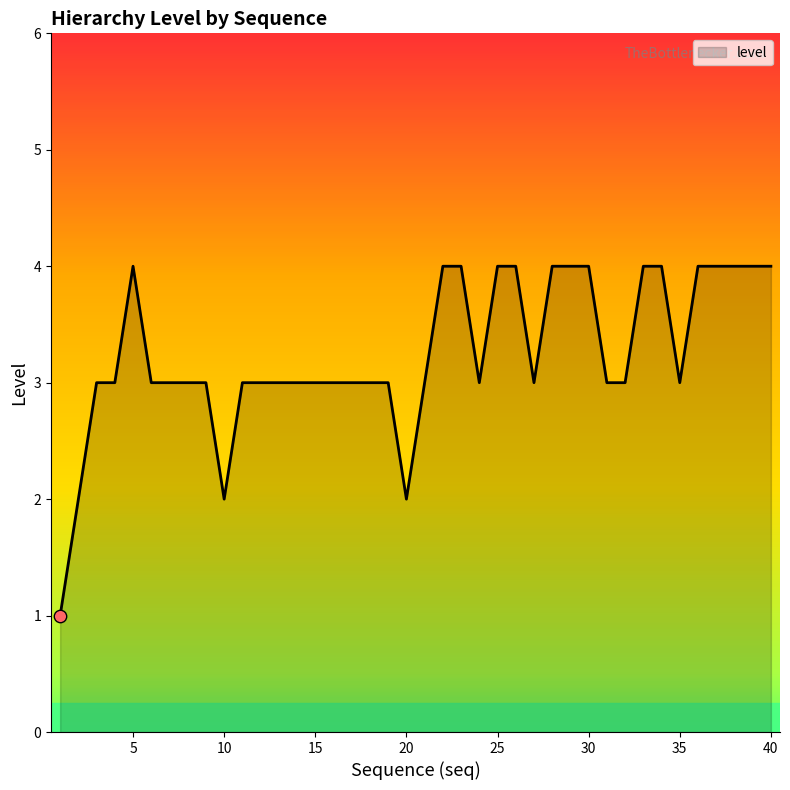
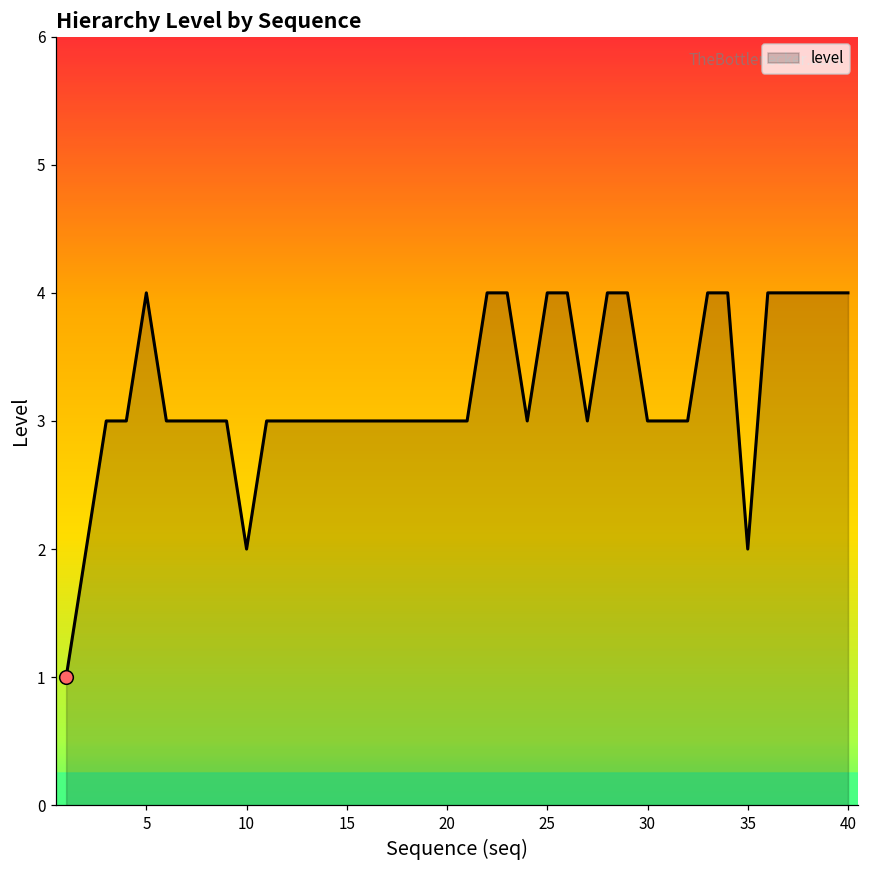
level, 20: 2 -> 3
level, 30: 4 -> 3
level, 35: 3 -> 2
